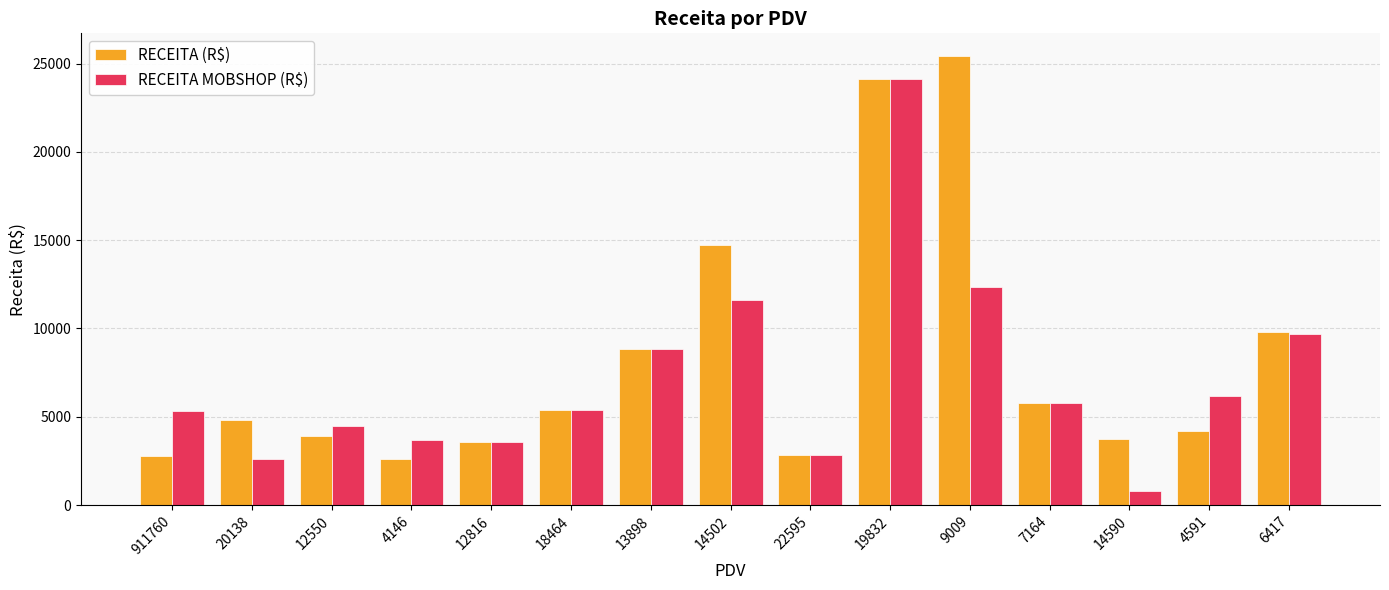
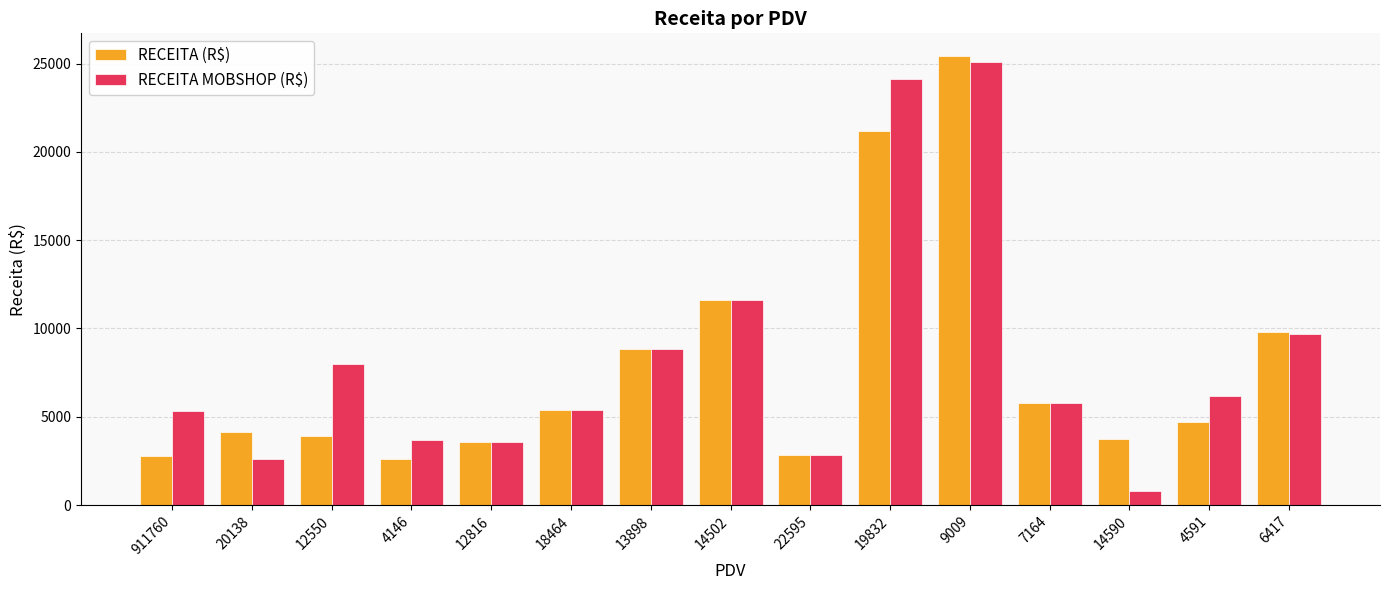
RECEITA (R$), 20138: 4800 -> 4200
RECEITA MOBSHOP (R$), 12550: 4400 -> 8000
RECEITA (R$), 14502: 14700 -> 11600
RECEITA (R$), 19832: 24100 -> 21200
RECEITA MOBSHOP (R$), 9009: 12400 -> 25100
RECEITA (R$), 4591: 4200 -> 4700
